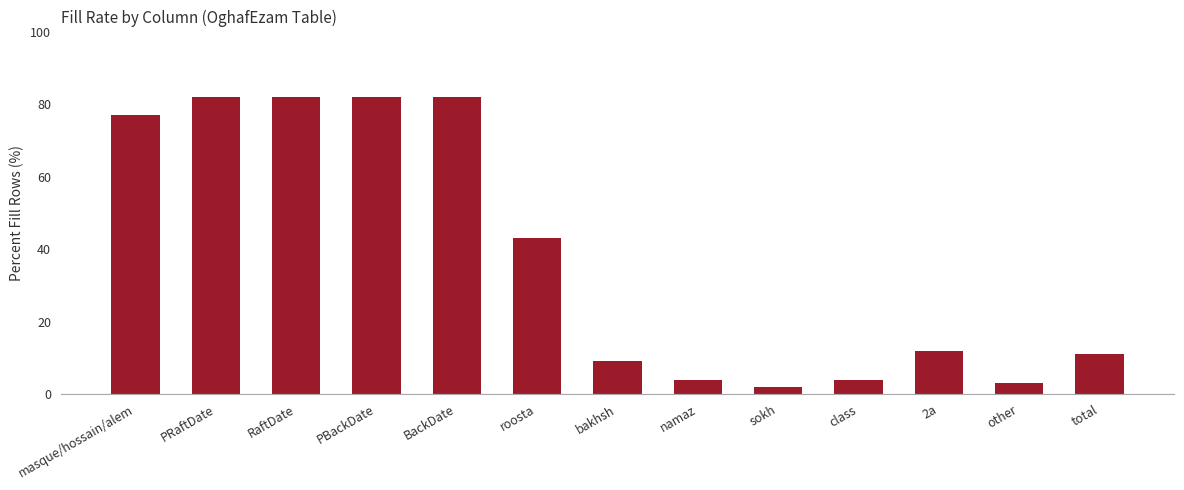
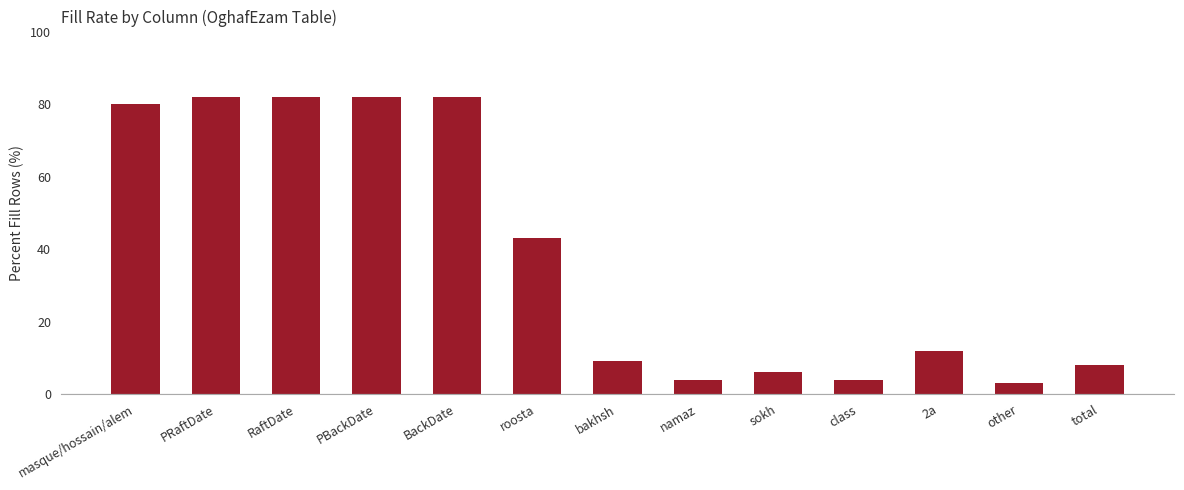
masque/hossain/alem: 77 -> 80
sokh: 2 -> 6
total: 11 -> 8
